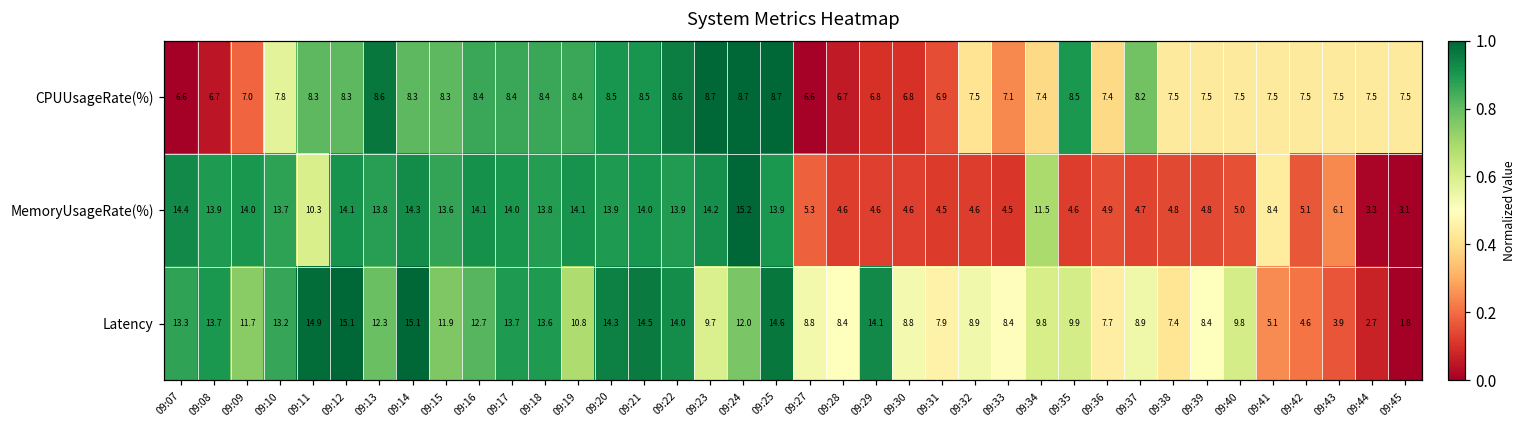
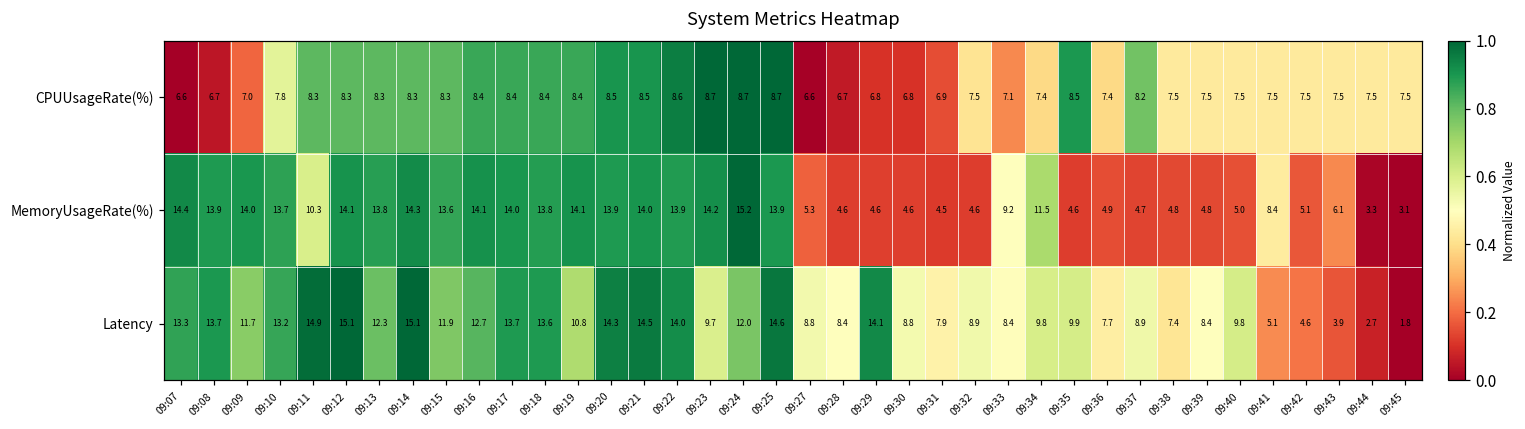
CPUUsageRate(%), 09:13: 8.6 -> 8.3
MemoryUsageRate(%), 09:33: 4.5 -> 9.2
